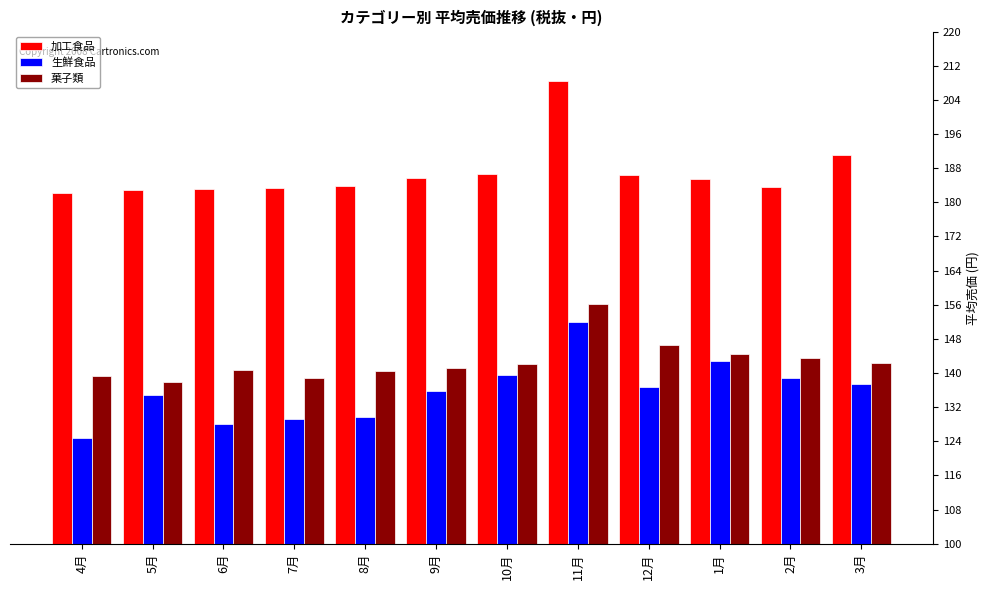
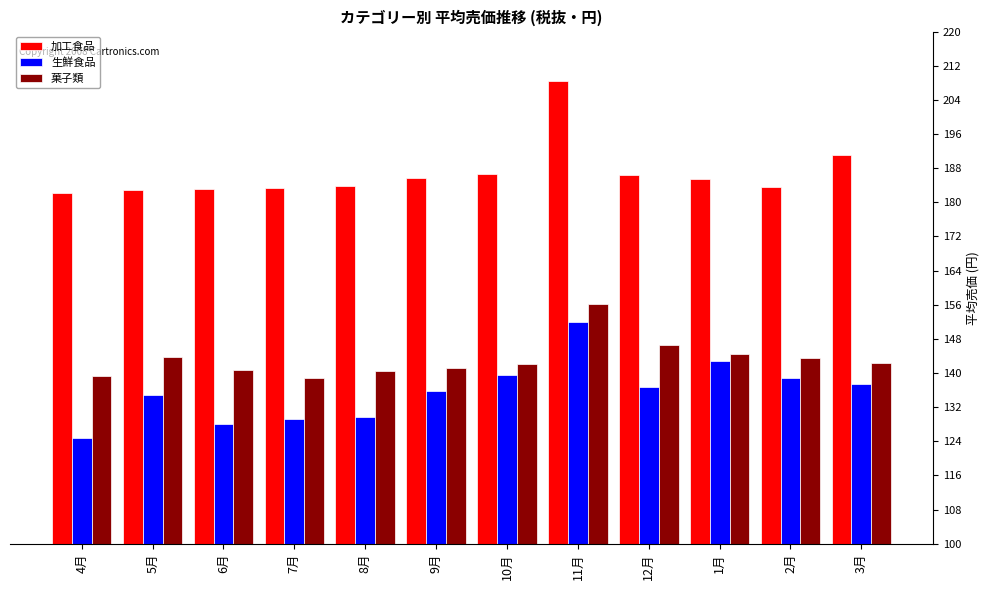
菓子類, 5月: 138 -> 144
